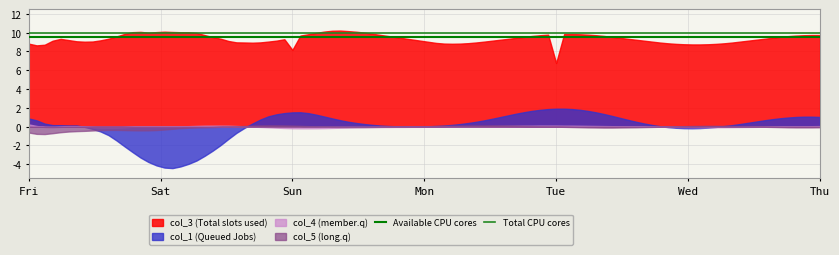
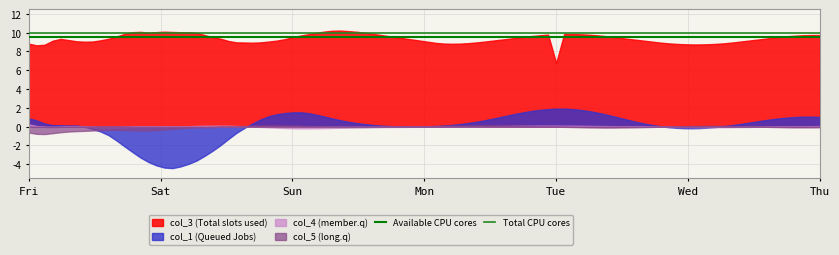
col_3 (Total slots used), Sun: 8 -> 10
